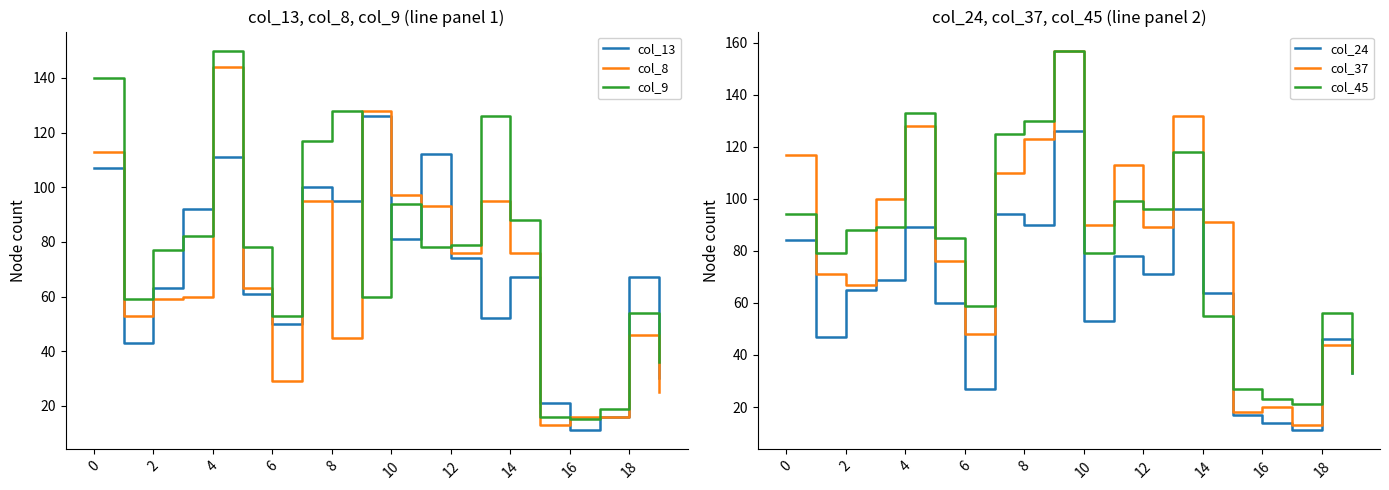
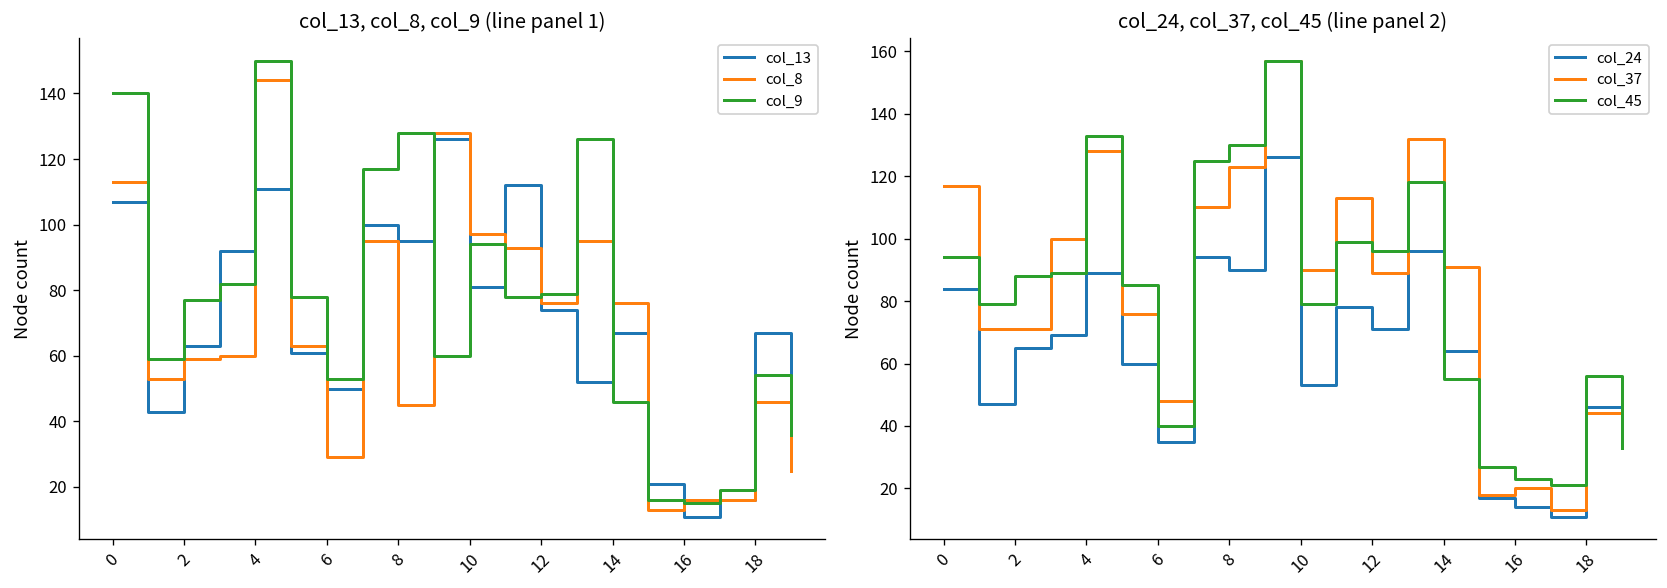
col_13, col_8, col_9 (line panel 1), col_9, 14: 88 -> 46
col_24, col_37, col_45 (line panel 2), col_37, 2: 67 -> 71
col_24, col_37, col_45 (line panel 2), col_24, 6: 27 -> 35
col_24, col_37, col_45 (line panel 2), col_45, 6: 59 -> 40
